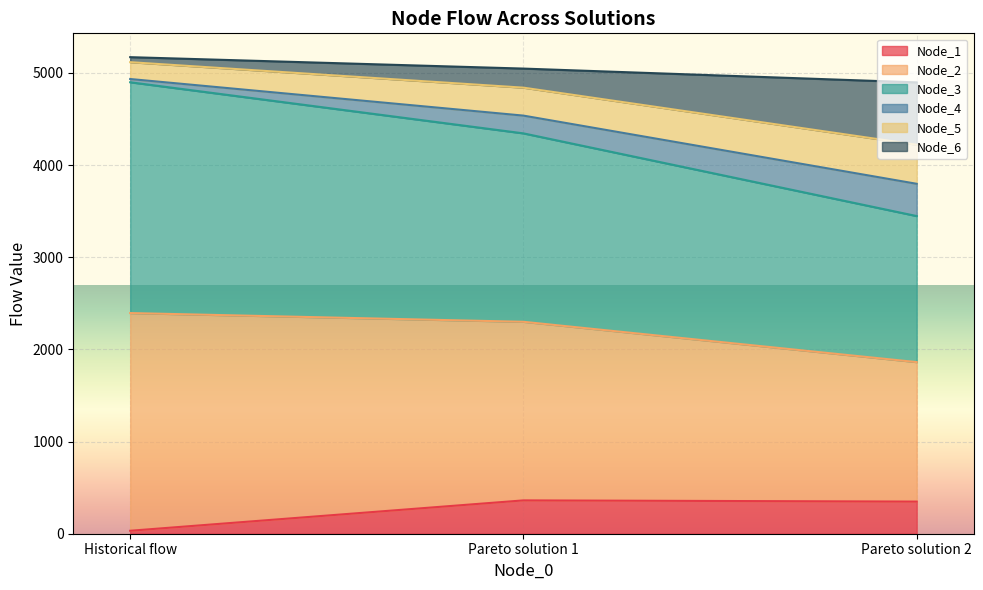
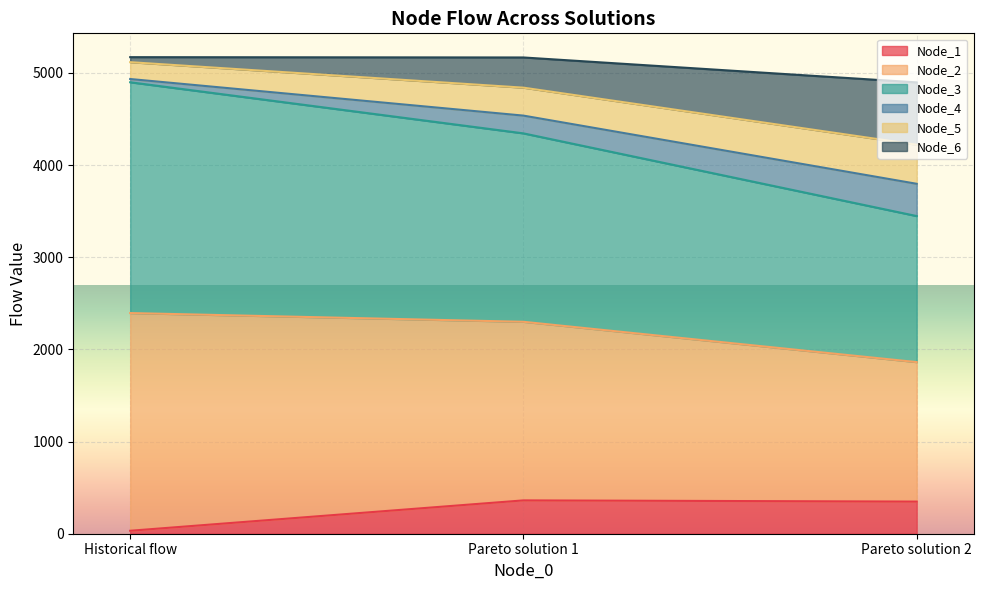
Node_6, Pareto solution 1: 200 -> 300
